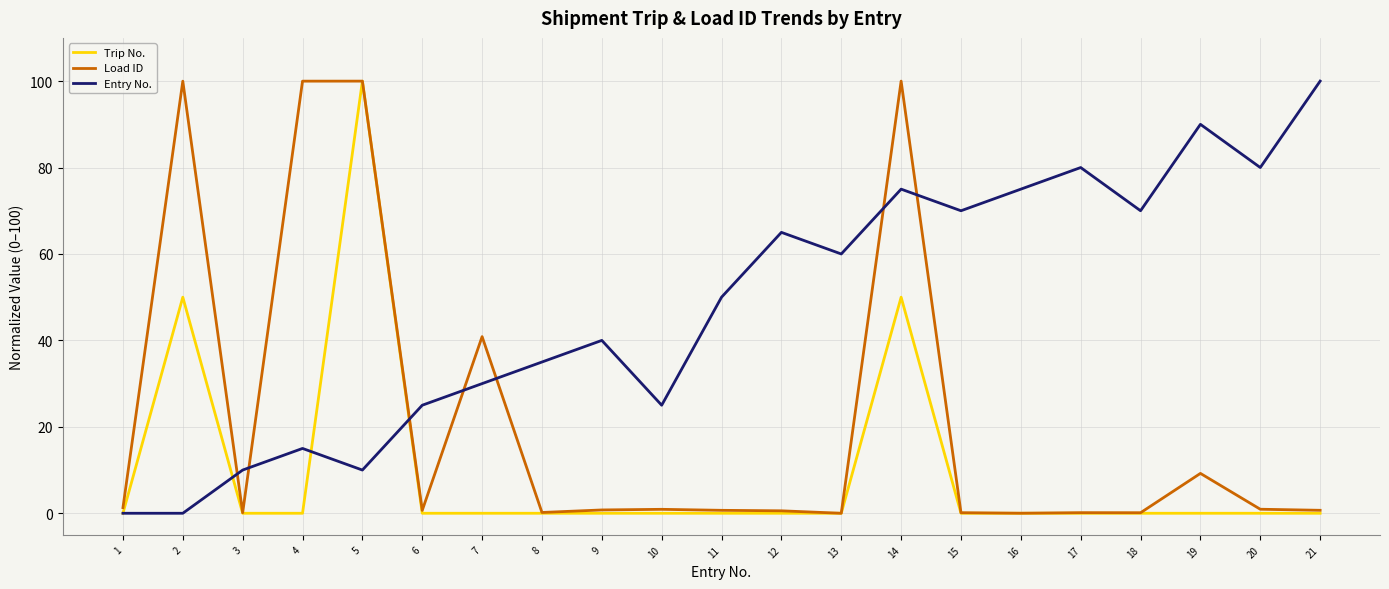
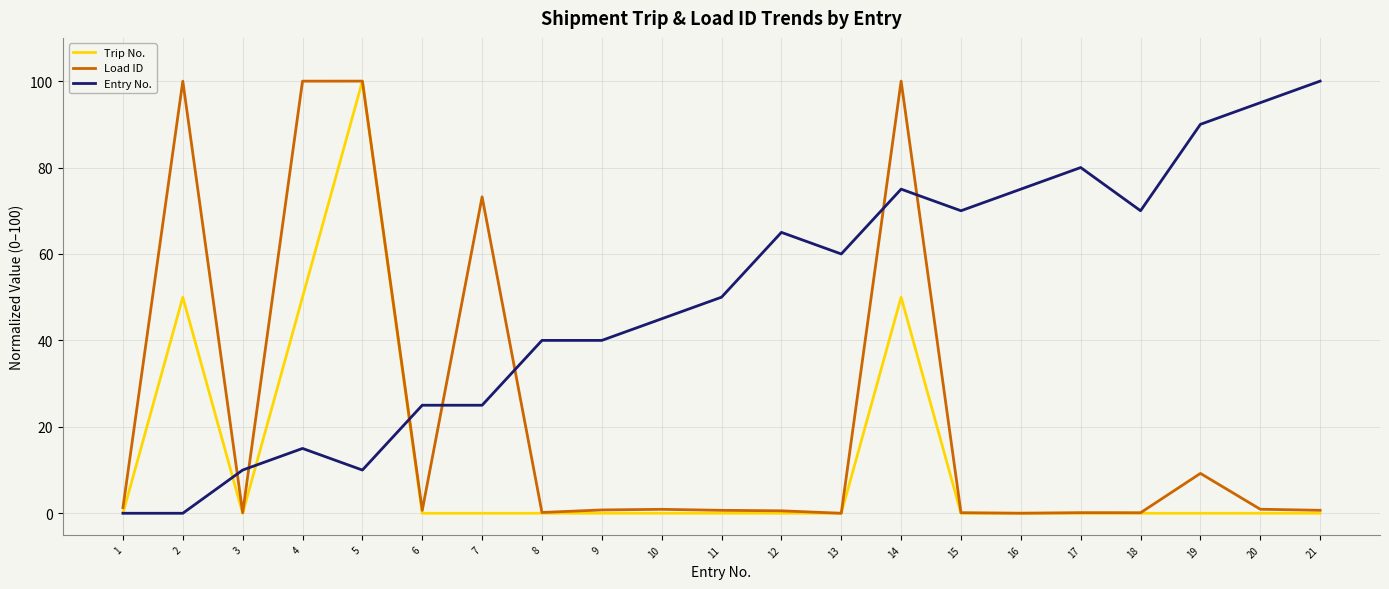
Trip No., 4: 0 -> 50
Load ID, 7: 41 -> 73
Entry No., 7: 30 -> 25
Entry No., 8: 35 -> 40
Entry No., 10: 25 -> 45
Entry No., 20: 80 -> 95
